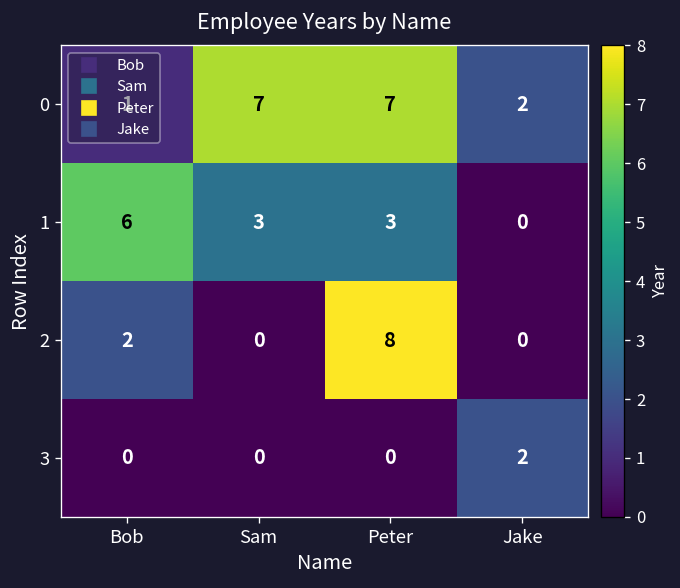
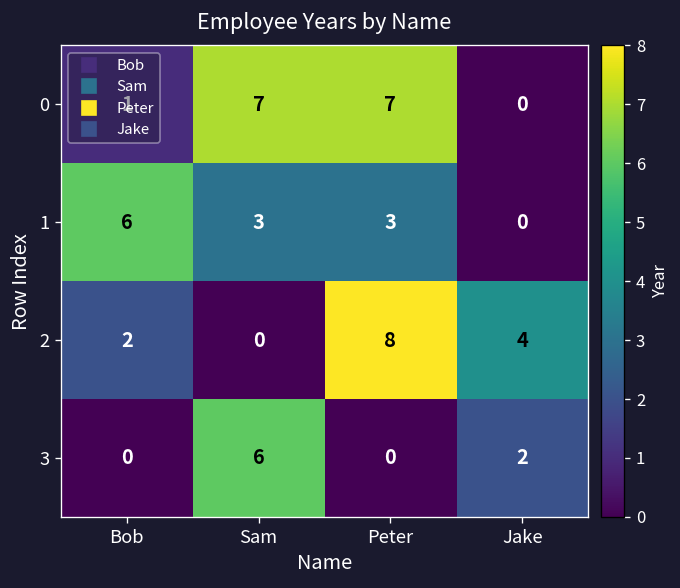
0, Jake: 2 -> 0
2, Jake: 0 -> 4
3, Sam: 0 -> 6
